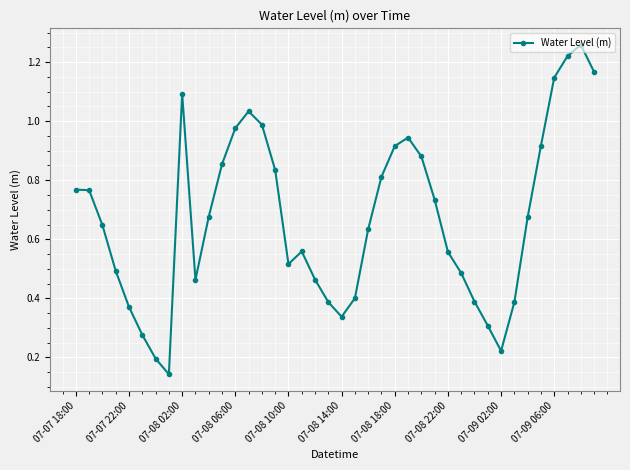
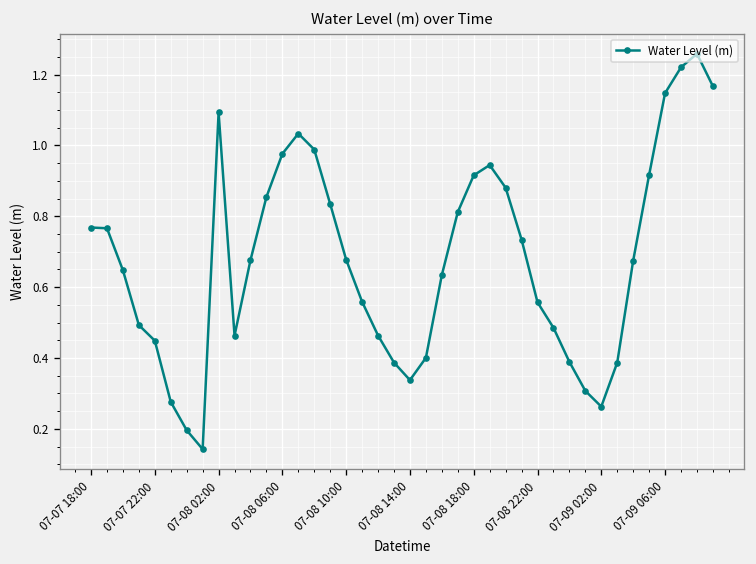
07-07 22:00: 0.37 -> 0.45
07-08 10:00: 0.52 -> 0.68
07-09 02:00: 0.22 -> 0.26
